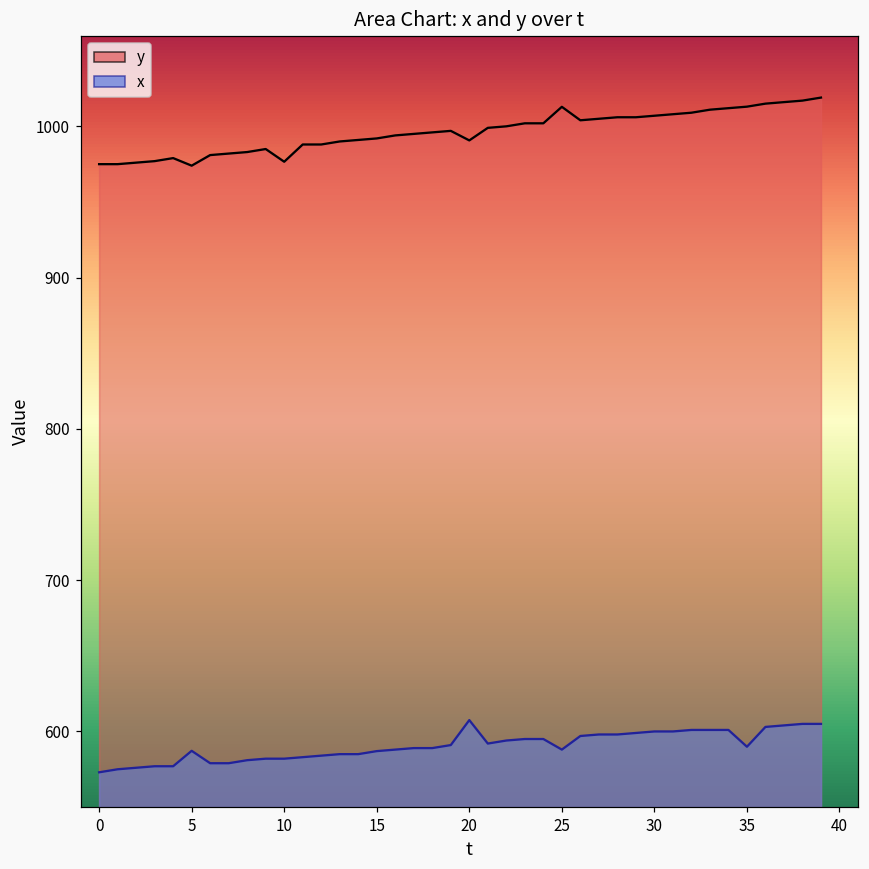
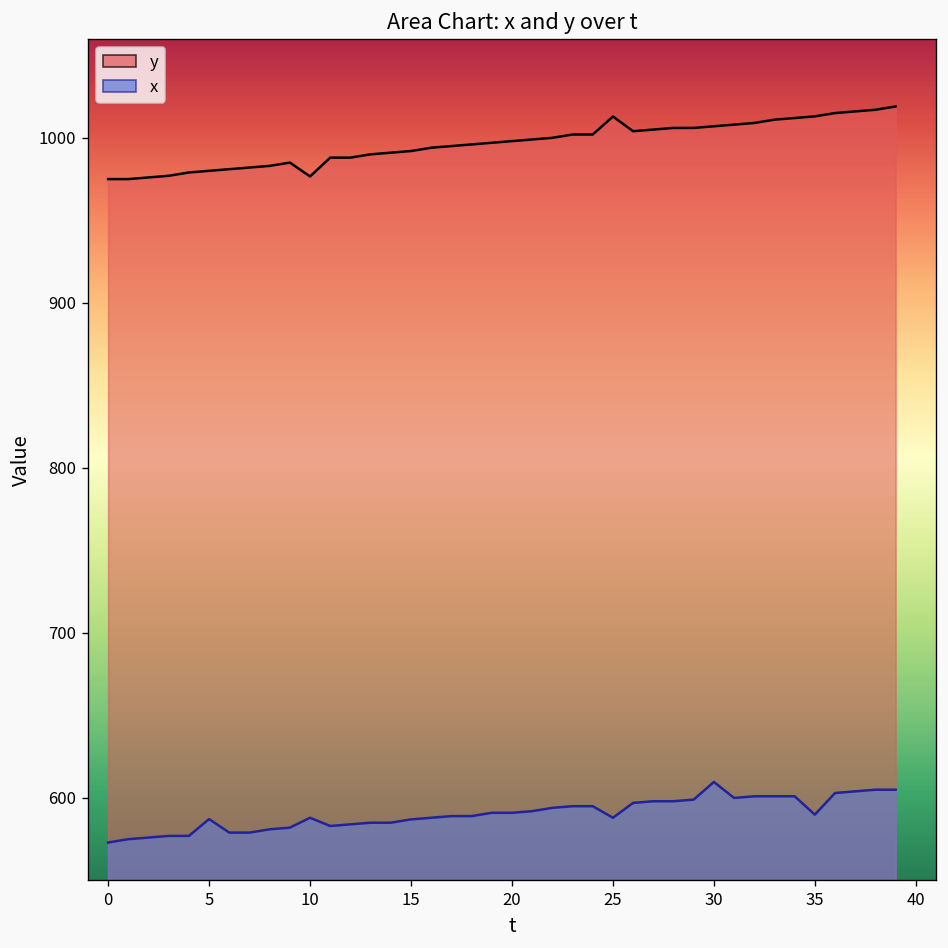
y, 5: 974 -> 980
x, 10: 582 -> 588
y, 20: 991 -> 998
x, 20: 608 -> 591
x, 30: 600 -> 610
